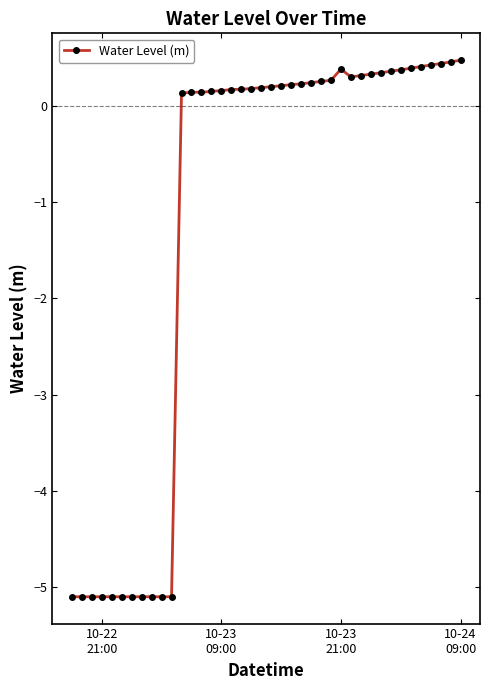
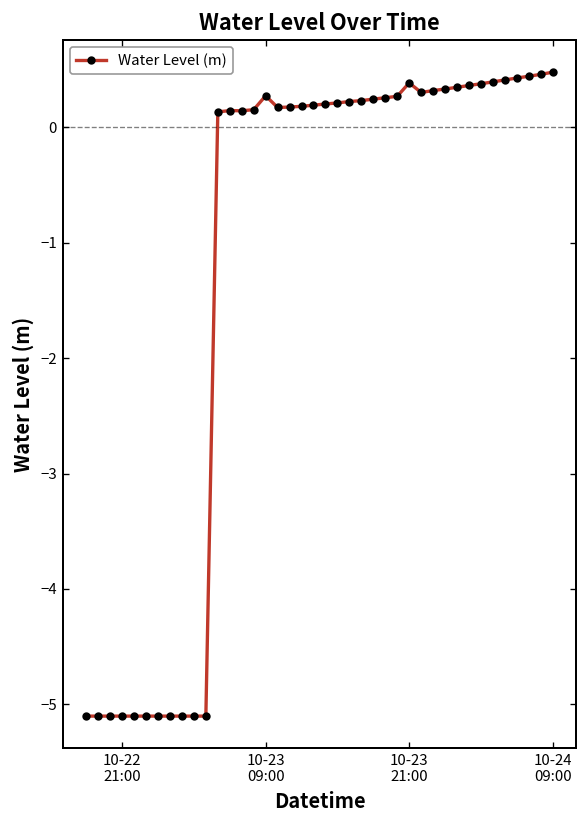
10-23 09:00: 0.2 -> 0.3
